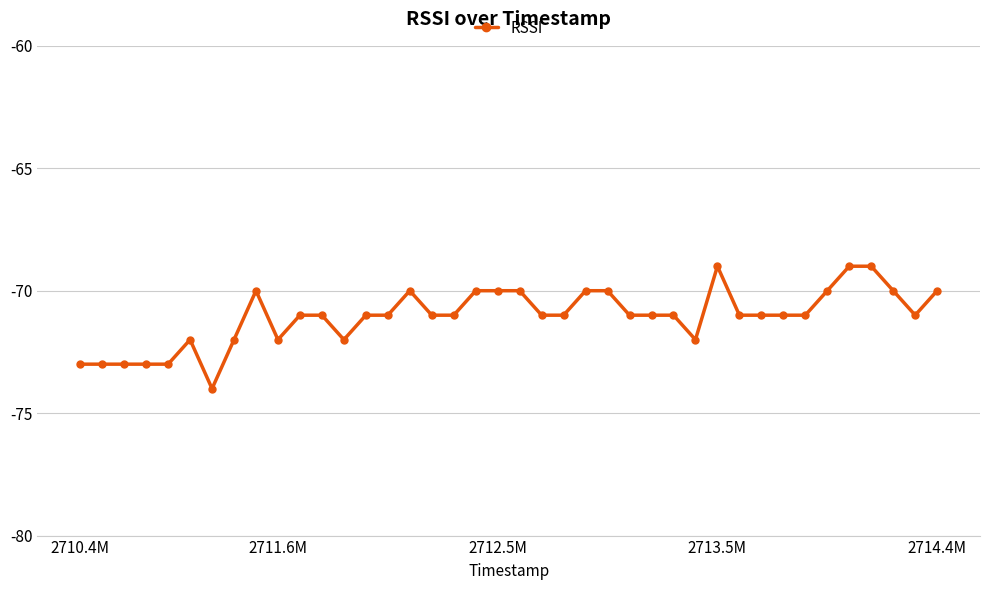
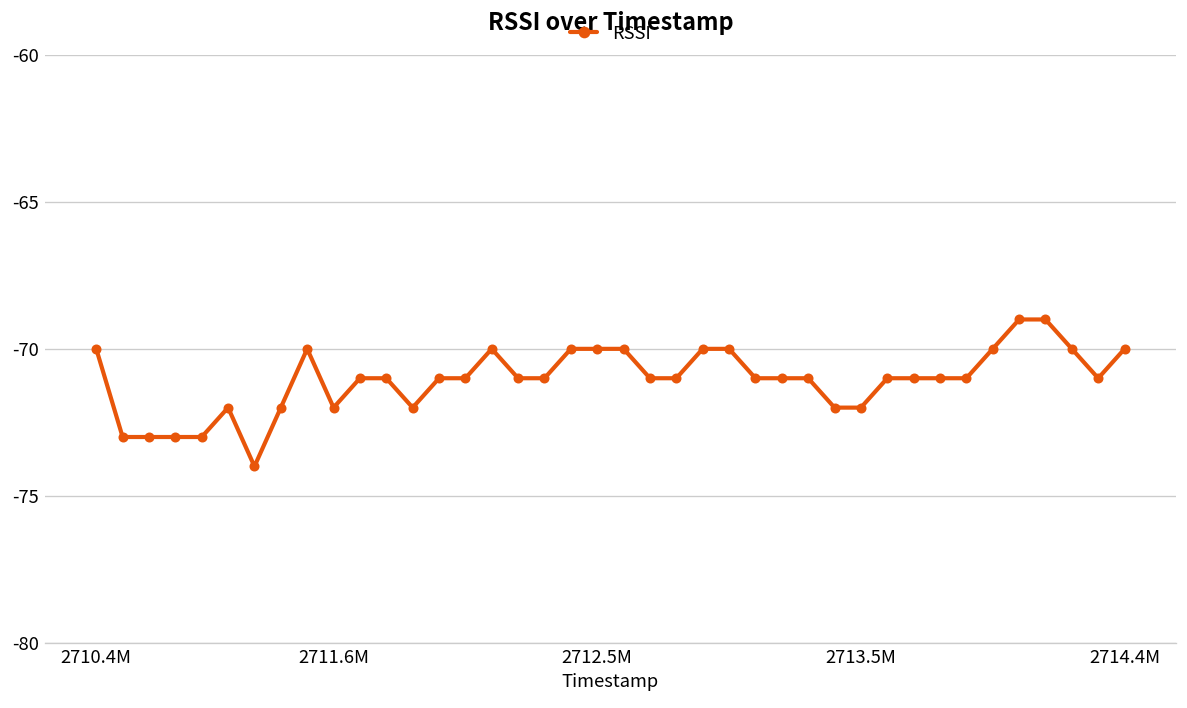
2710.4M: -73 -> -70
2713.5M: -69 -> -72
